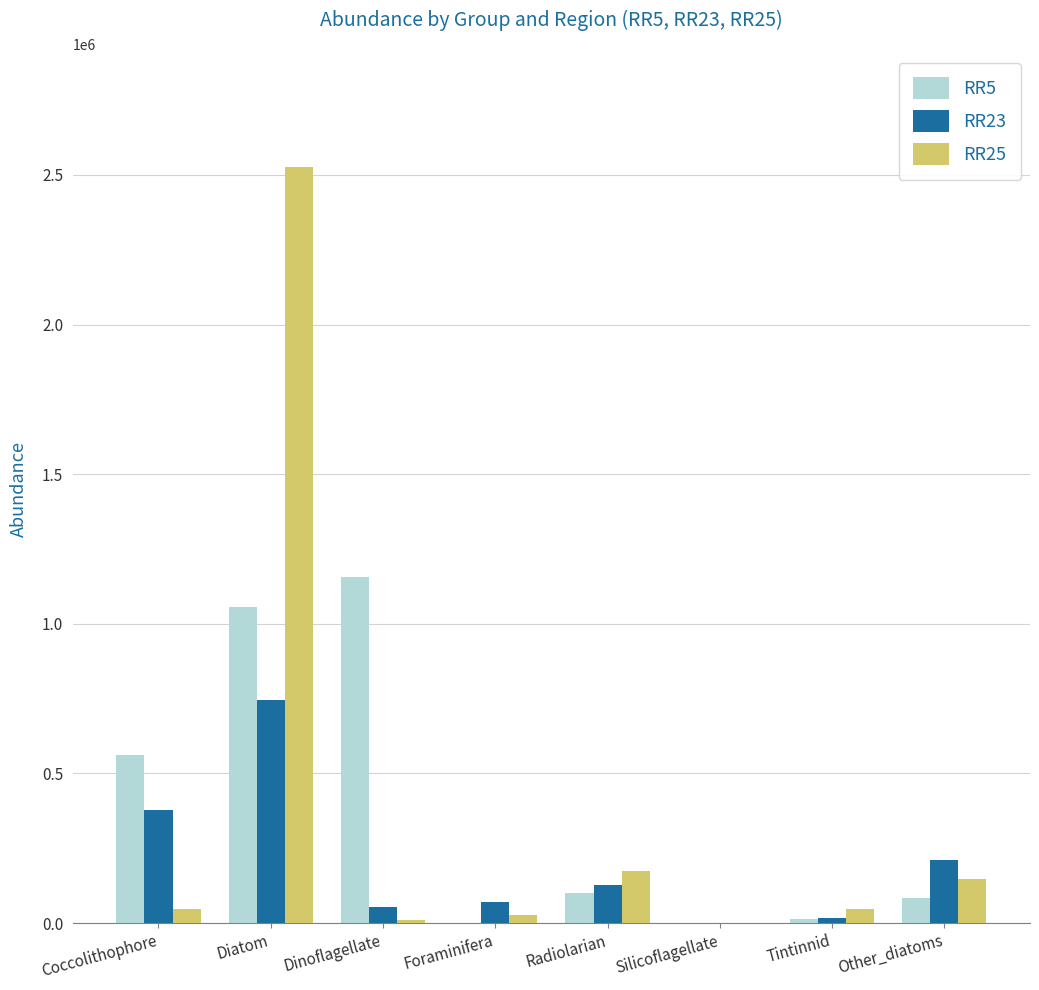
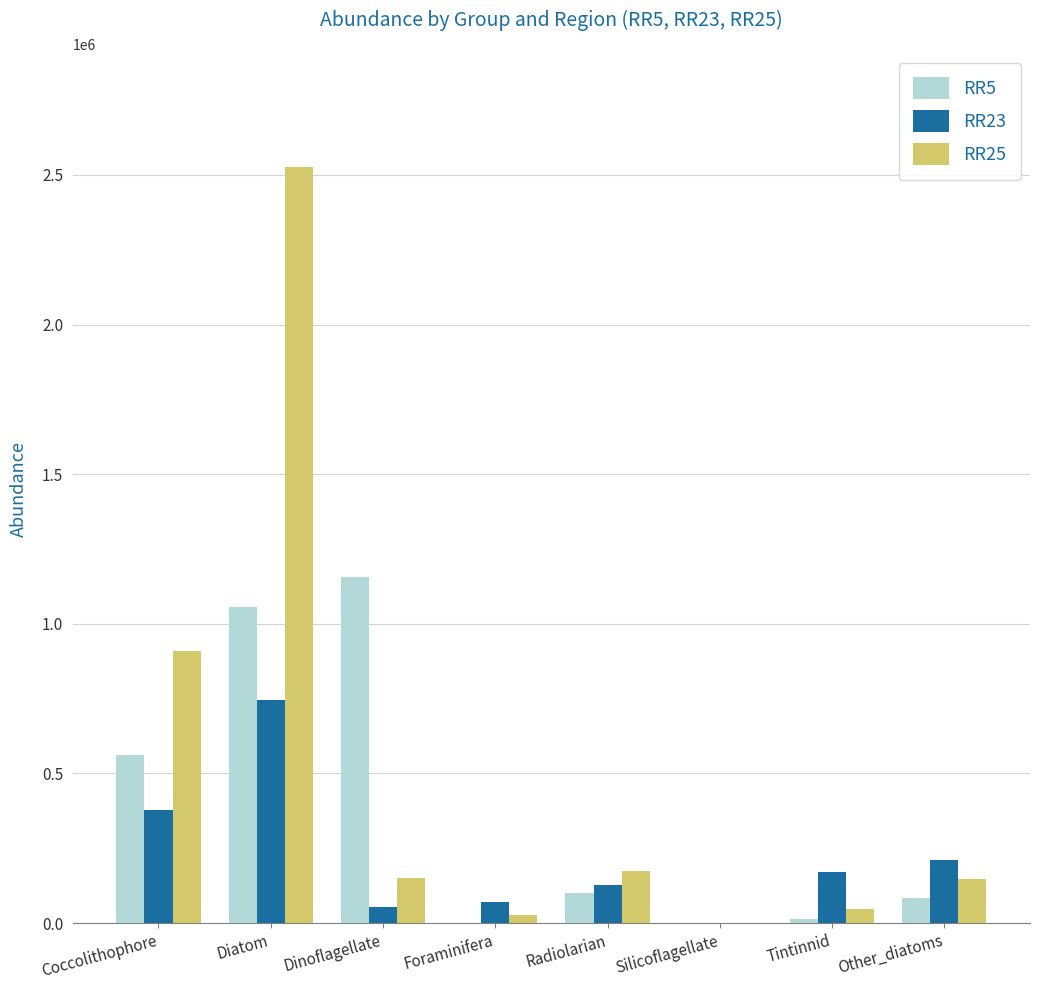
RR25, Coccolithophore: 50000 -> 910000
RR25, Dinoflagellate: 10000 -> 150000
RR23, Tintinnid: 20000 -> 170000
